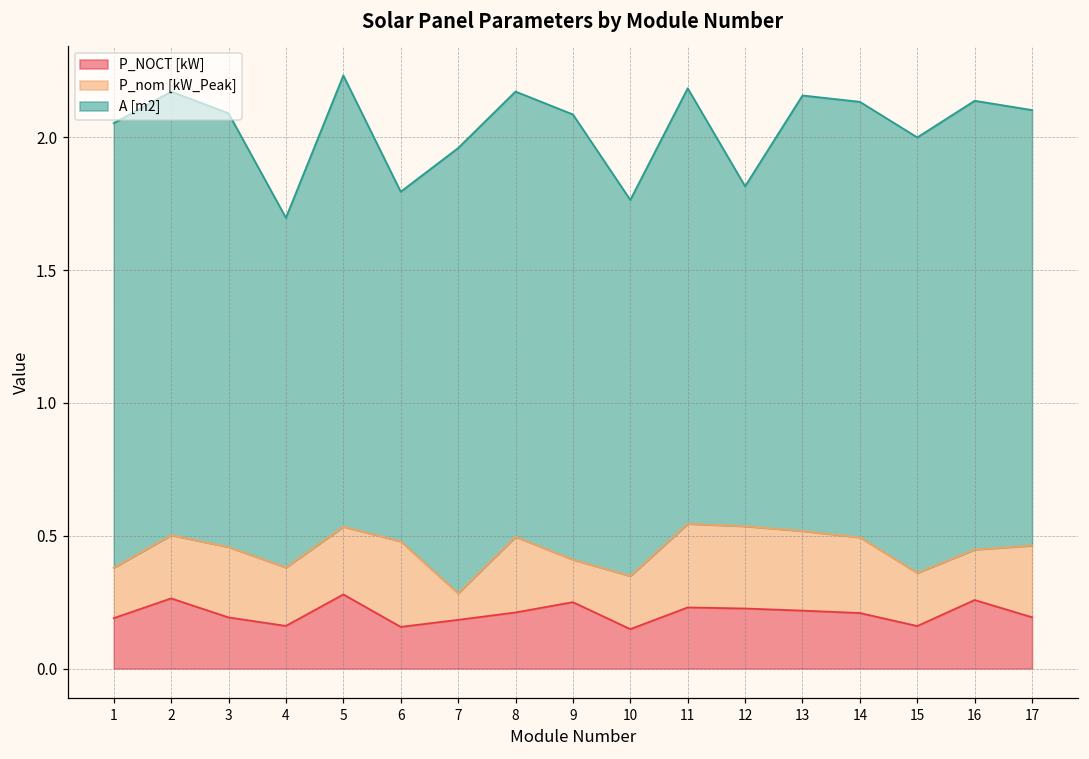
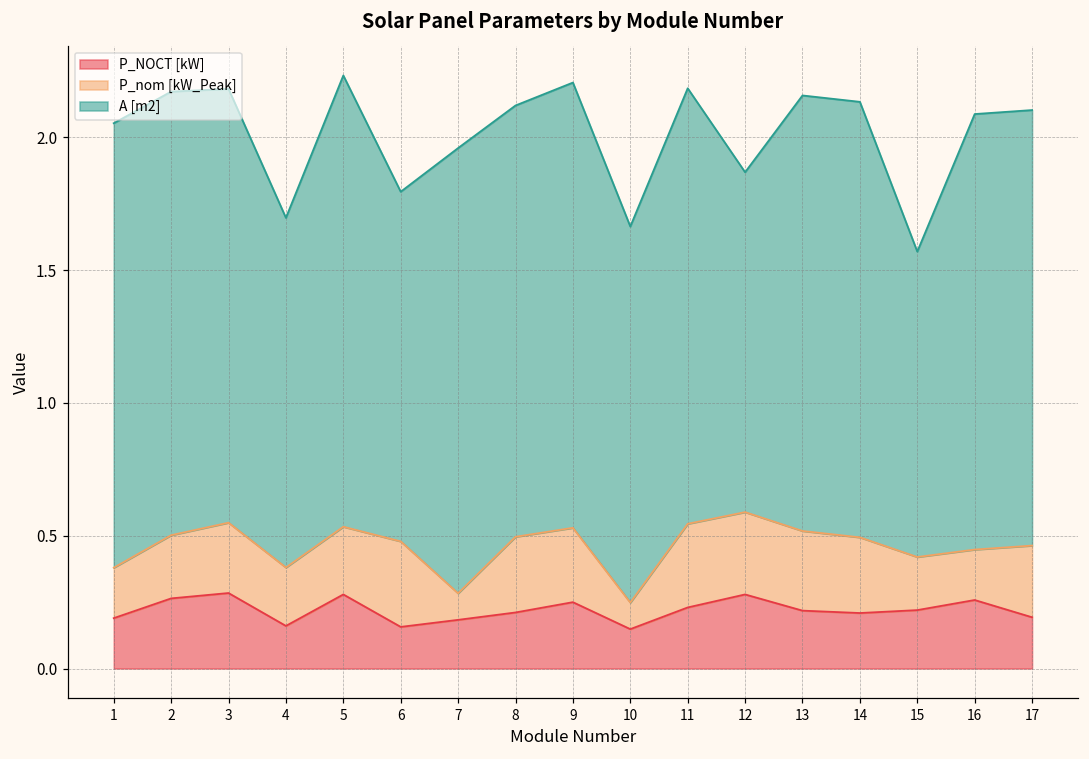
P_NOCT [kW], 3: 0.19 -> 0.28
A [m2], 8: 1.68 -> 1.62
P_nom [kW_Peak], 9: 0.16 -> 0.28
P_nom [kW_Peak], 10: 0.2 -> 0.1
P_NOCT [kW], 12: 0.23 -> 0.28
P_NOCT [kW], 15: 0.16 -> 0.22
A [m2], 15: 1.64 -> 1.15
A [m2], 16: 1.69 -> 1.64
